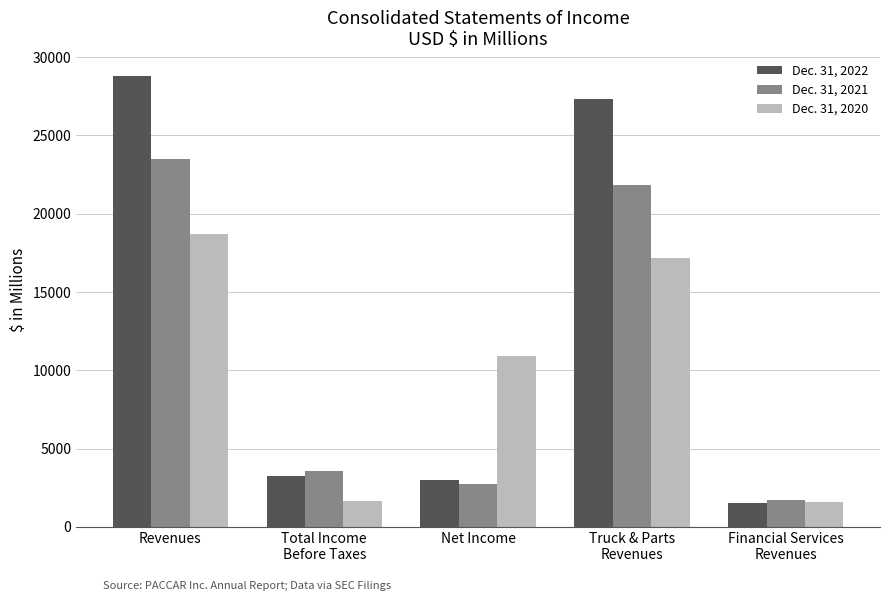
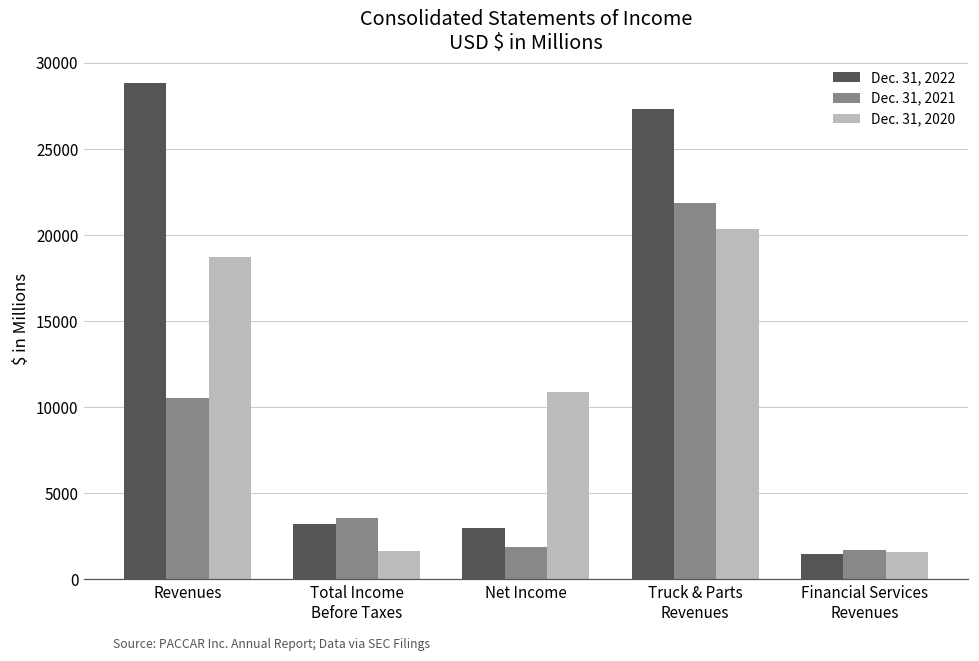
Dec. 31, 2021, Revenues: 23500 -> 10600
Dec. 31, 2021, Net Income: 2800 -> 1900
Dec. 31, 2020, Truck & Parts Revenues: 17200 -> 20300
